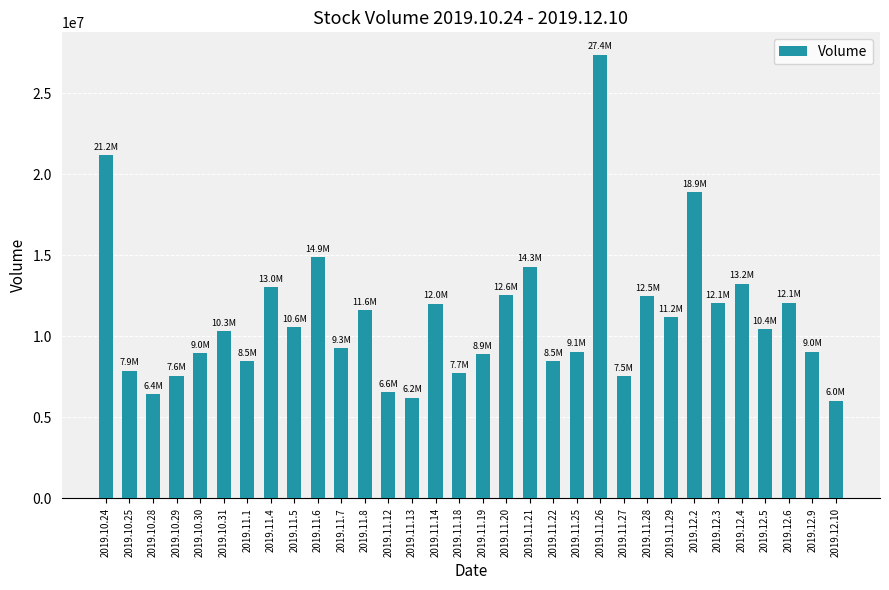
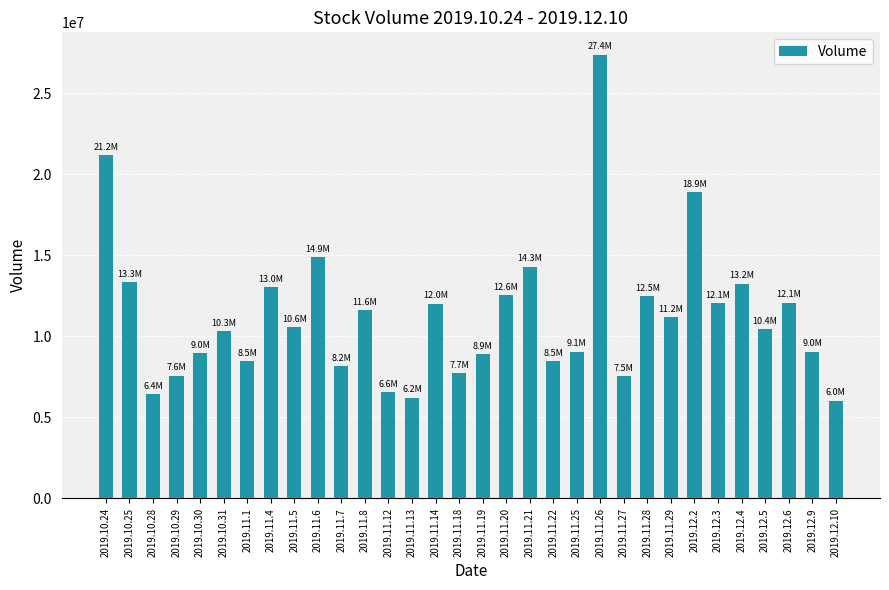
2019.10.25: 7.9M -> 13.3M
2019.11.7: 9.3M -> 8.2M
